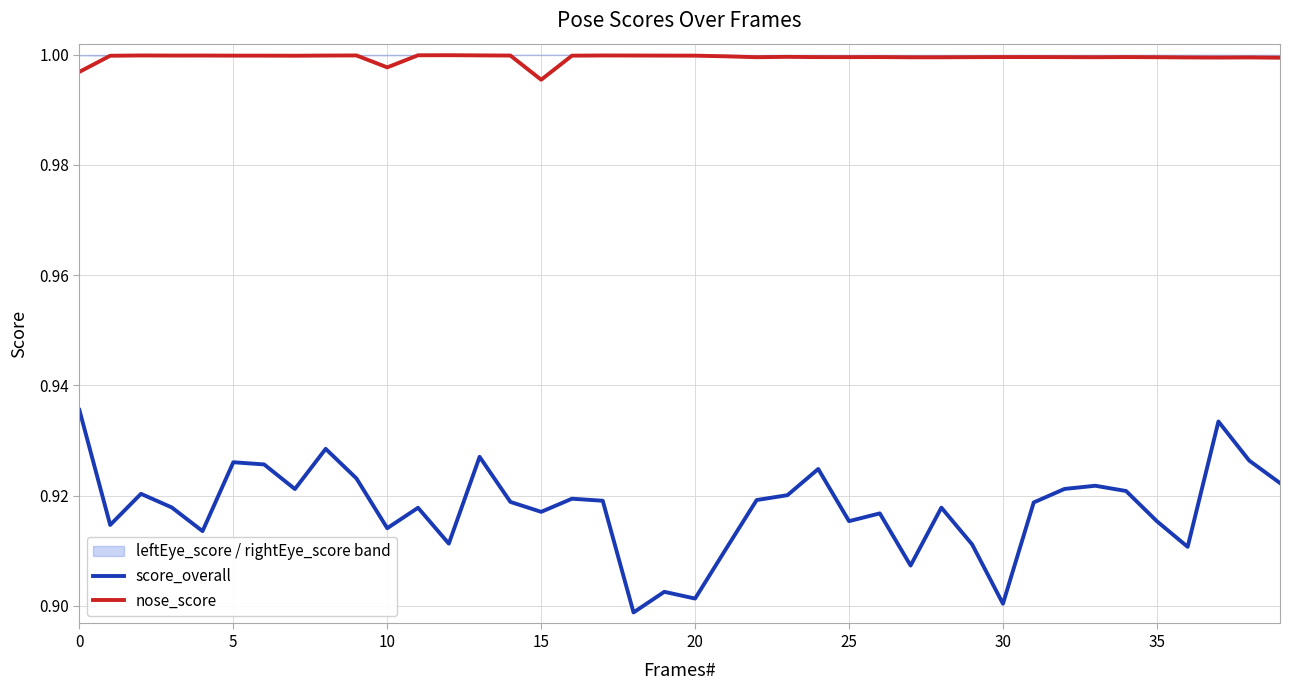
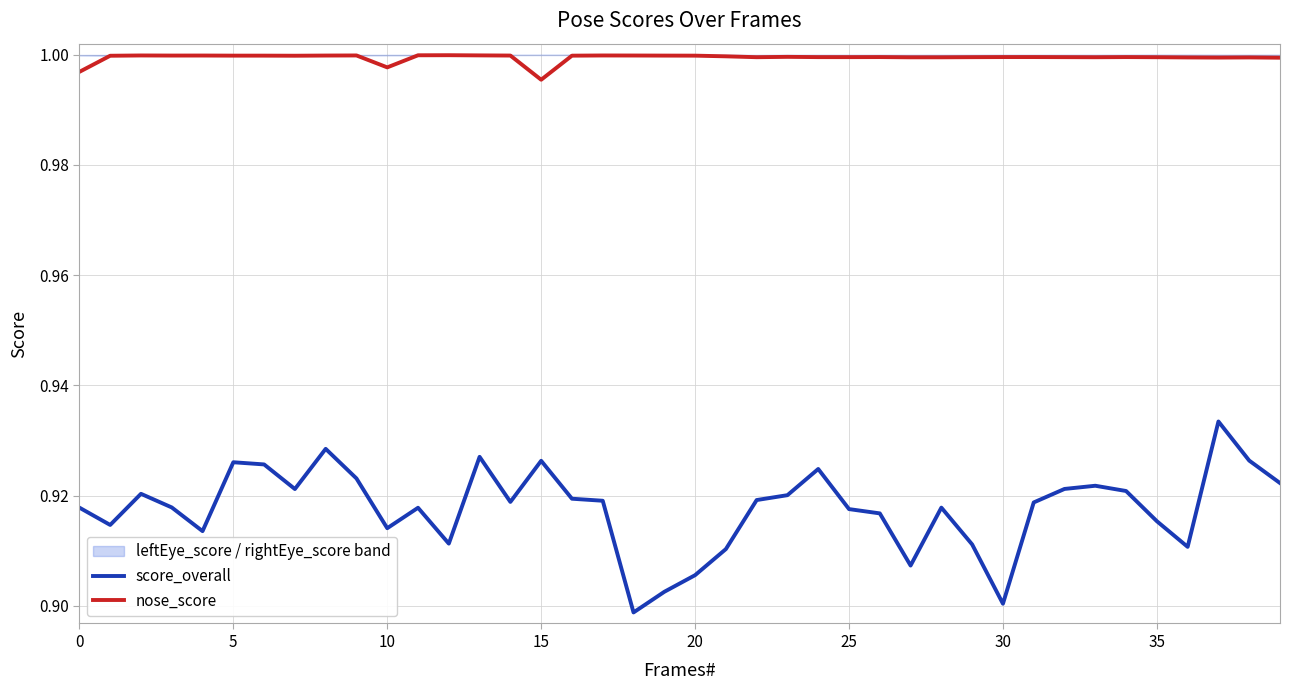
score_overall, 0: 0.936 -> 0.918
score_overall, 15: 0.917 -> 0.926
score_overall, 20: 0.901 -> 0.906
score_overall, 25: 0.915 -> 0.918
